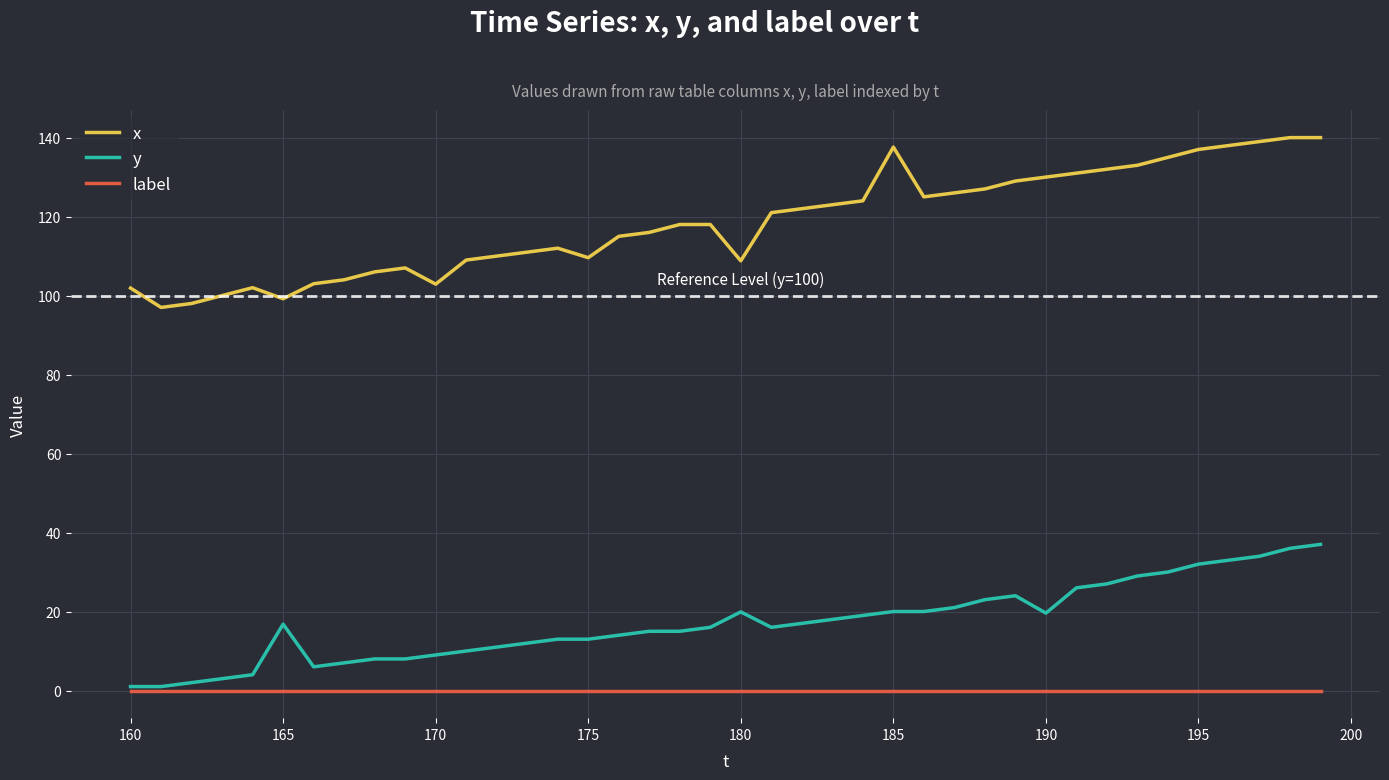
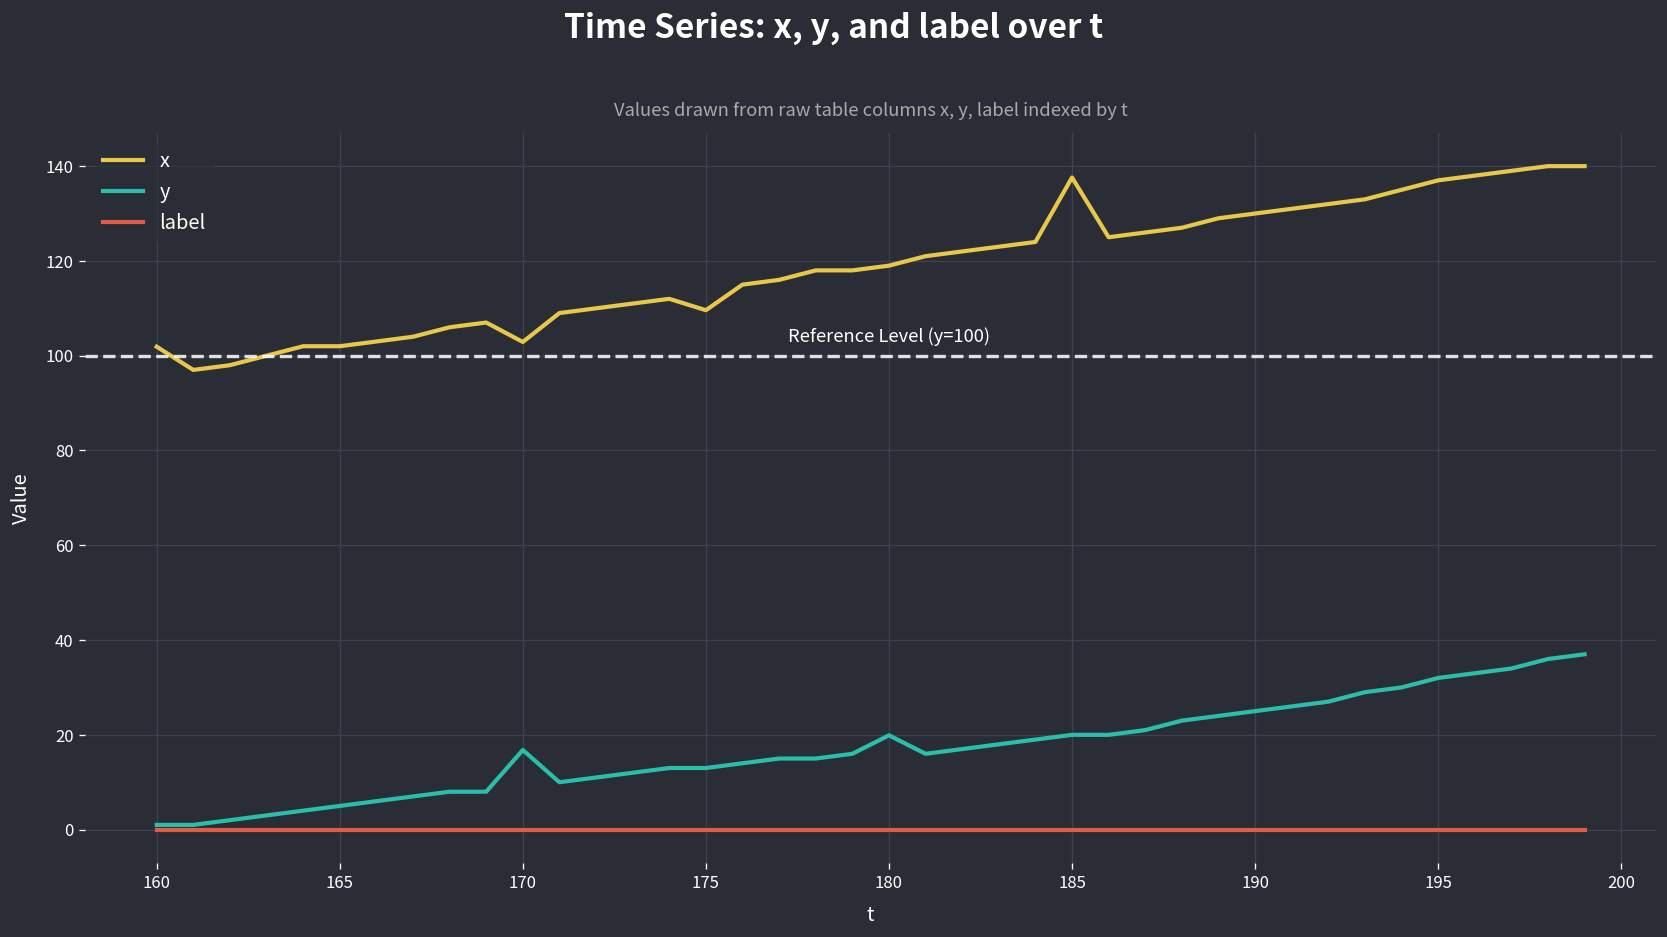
x, 165: 99 -> 102
y, 165: 17 -> 5
y, 170: 9 -> 17
x, 180: 109 -> 119
y, 190: 20 -> 25
